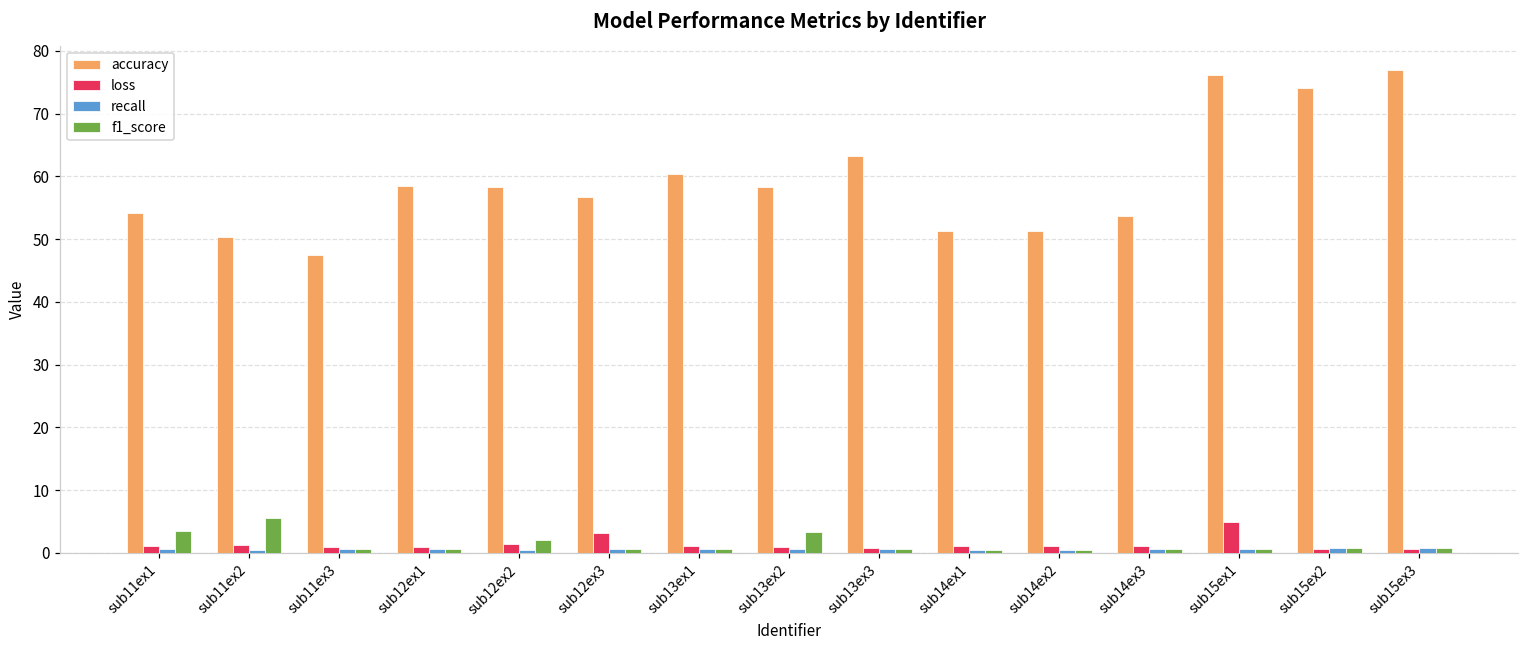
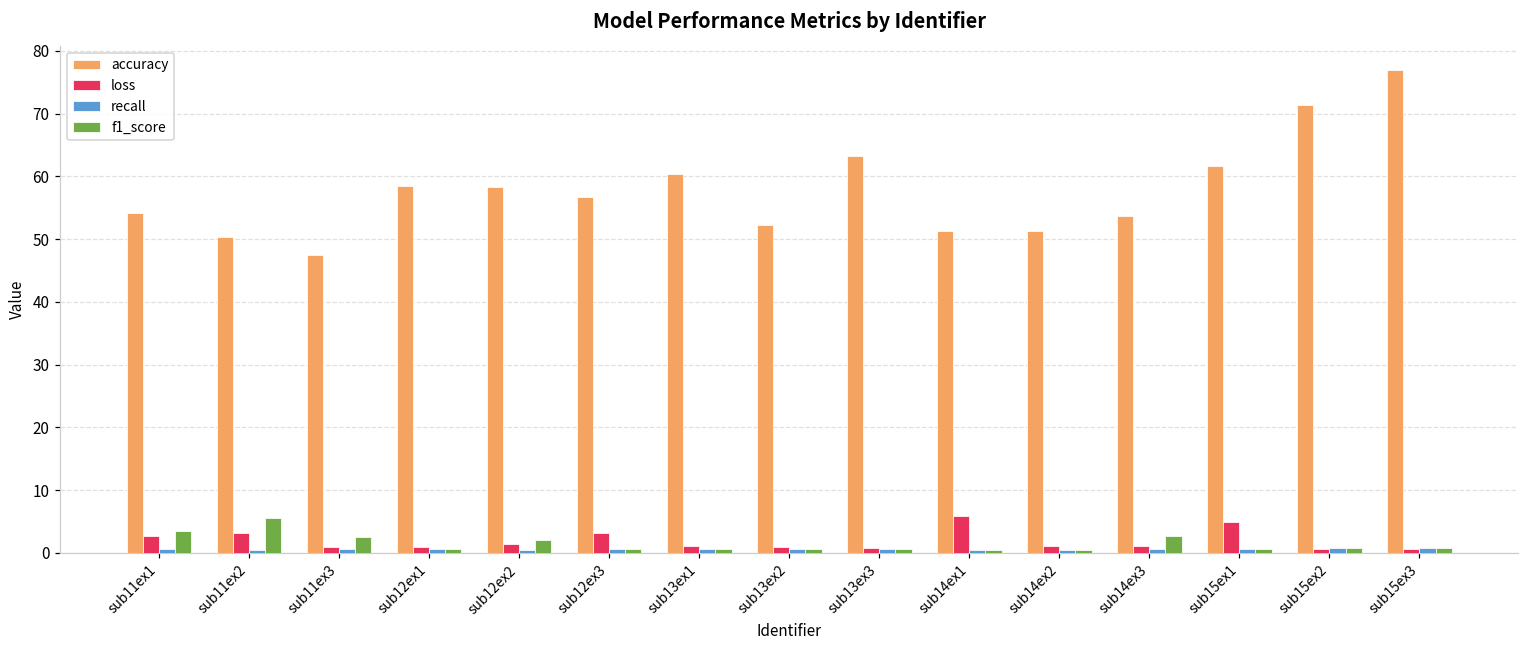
loss, sub11ex1: 1 -> 3
loss, sub11ex2: 1 -> 3
f1_score, sub11ex3: 1 -> 2
accuracy, sub13ex2: 58 -> 52
f1_score, sub13ex2: 3 -> 1
loss, sub14ex1: 1 -> 6
f1_score, sub14ex3: 1 -> 3
accuracy, sub15ex1: 76 -> 62
accuracy, sub15ex2: 74 -> 71
